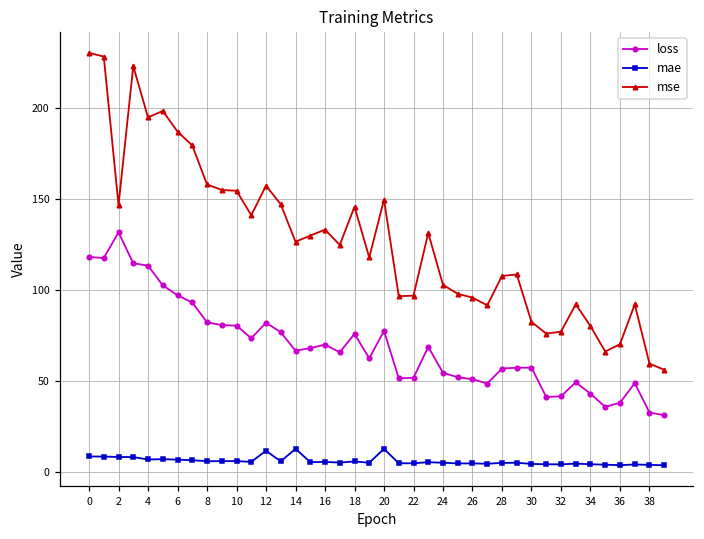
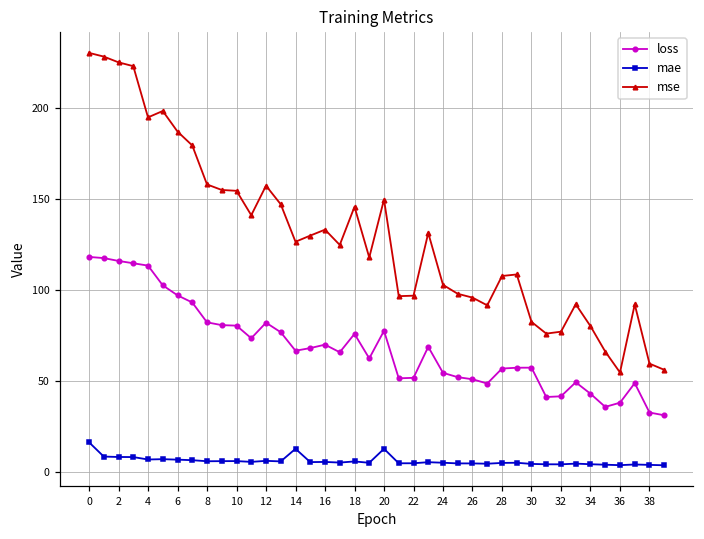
mae, 0: 9 -> 17
loss, 2: 132 -> 116
mse, 2: 147 -> 225
mae, 12: 12 -> 6
mse, 36: 70 -> 55
